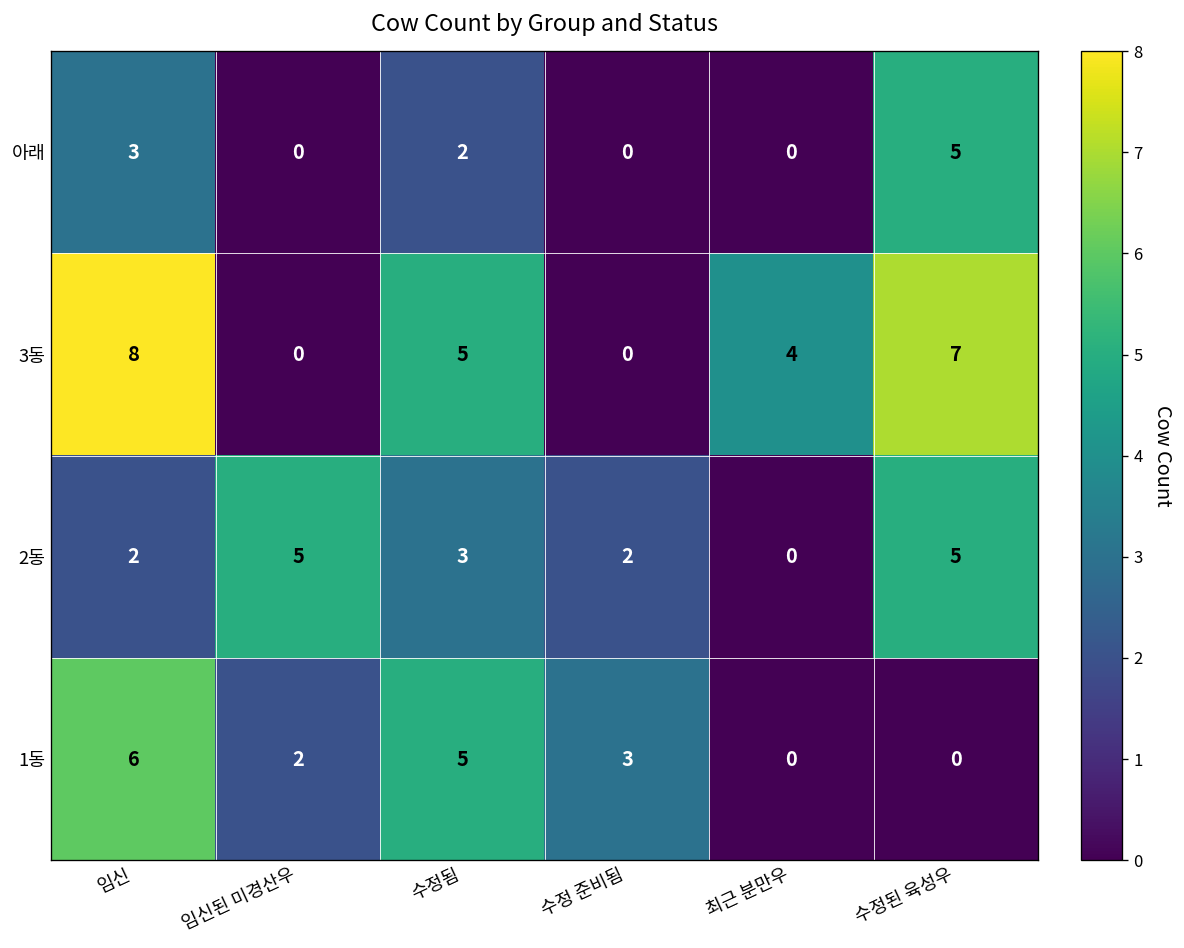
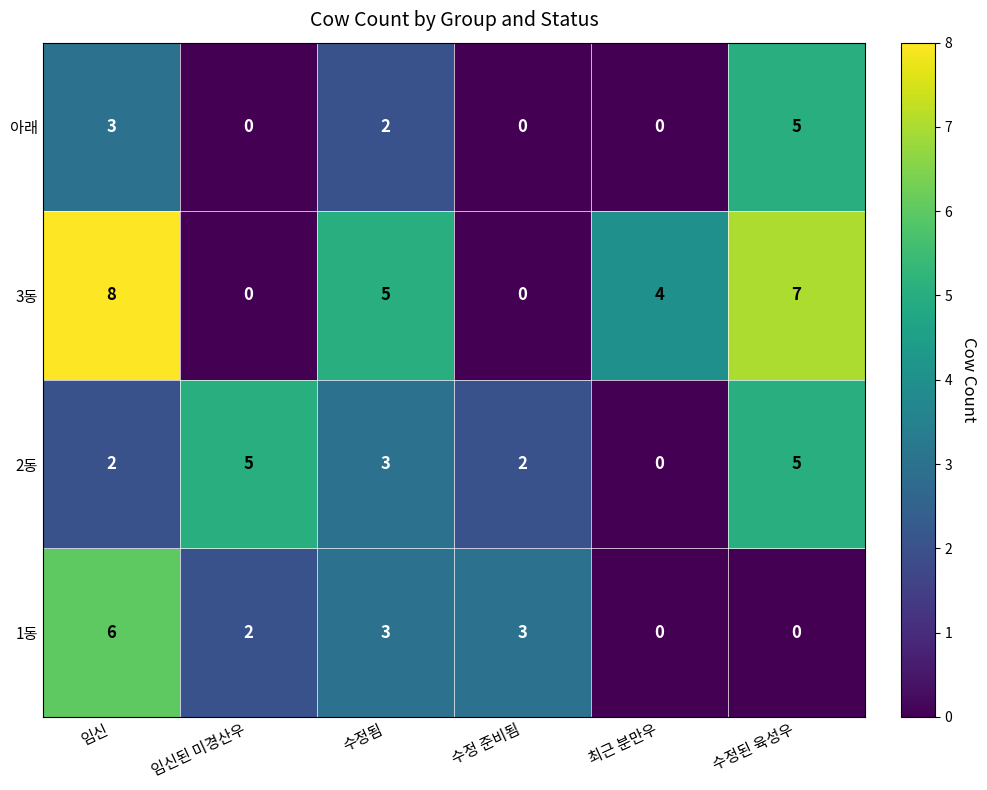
1동, 수정됨: 5 -> 3
